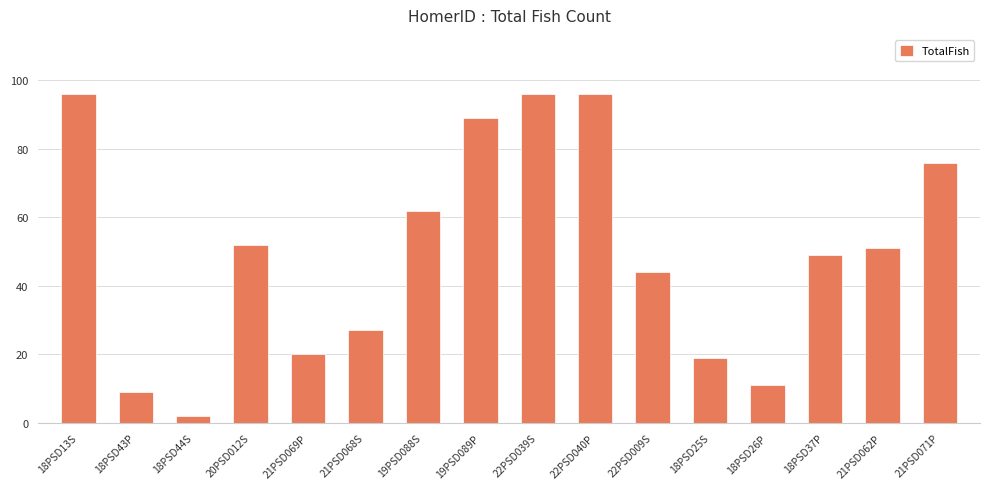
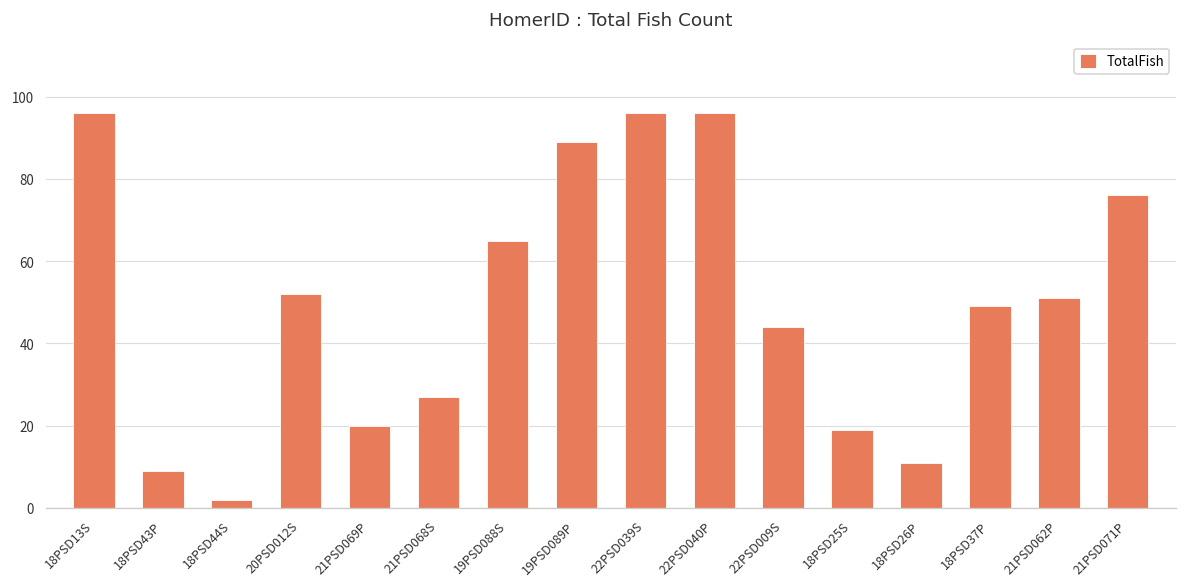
19PSD088S: 62 -> 65
